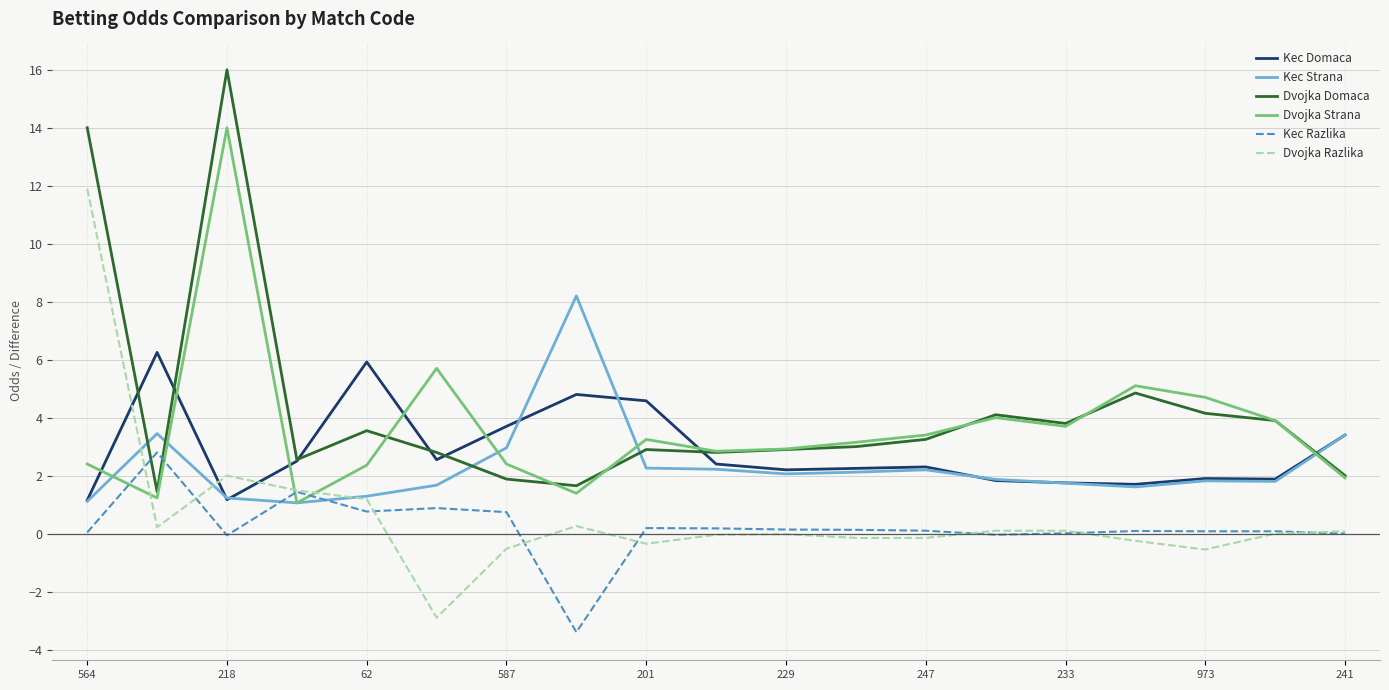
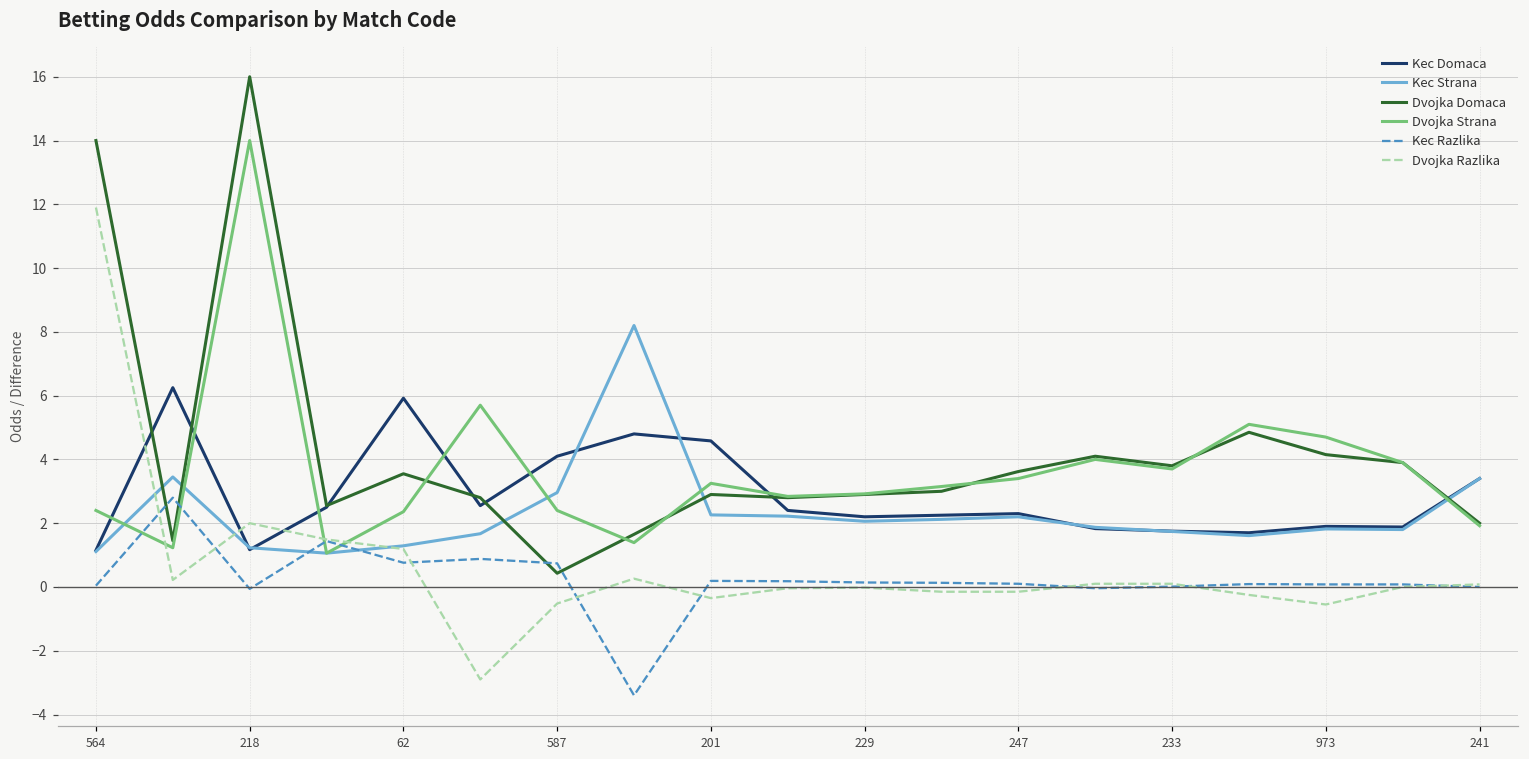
Kec Domaca, 587: 3.7 -> 4.1
Dvojka Domaca, 587: 1.9 -> 0.4
Dvojka Domaca, 247: 3.3 -> 3.6
